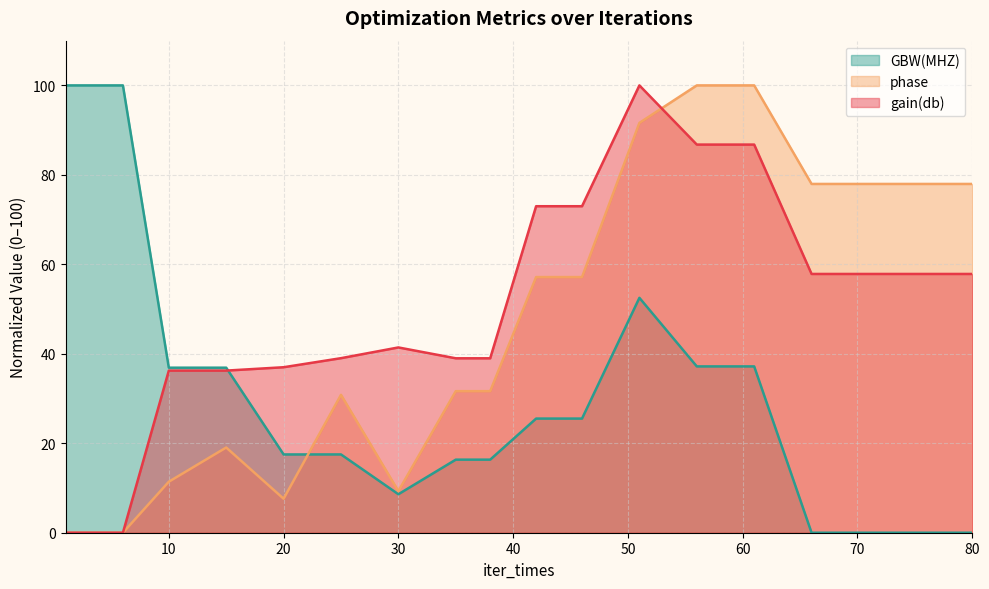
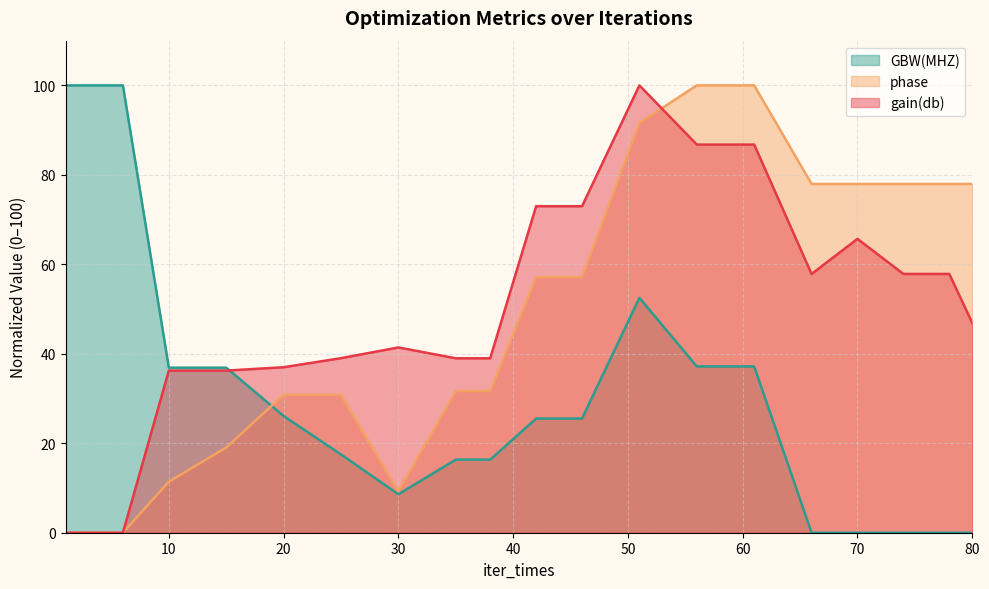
GBW(MHZ), 20: 17 -> 26
phase, 20: 8 -> 31
gain(db), 70: 58 -> 66
gain(db), 80: 58 -> 47
